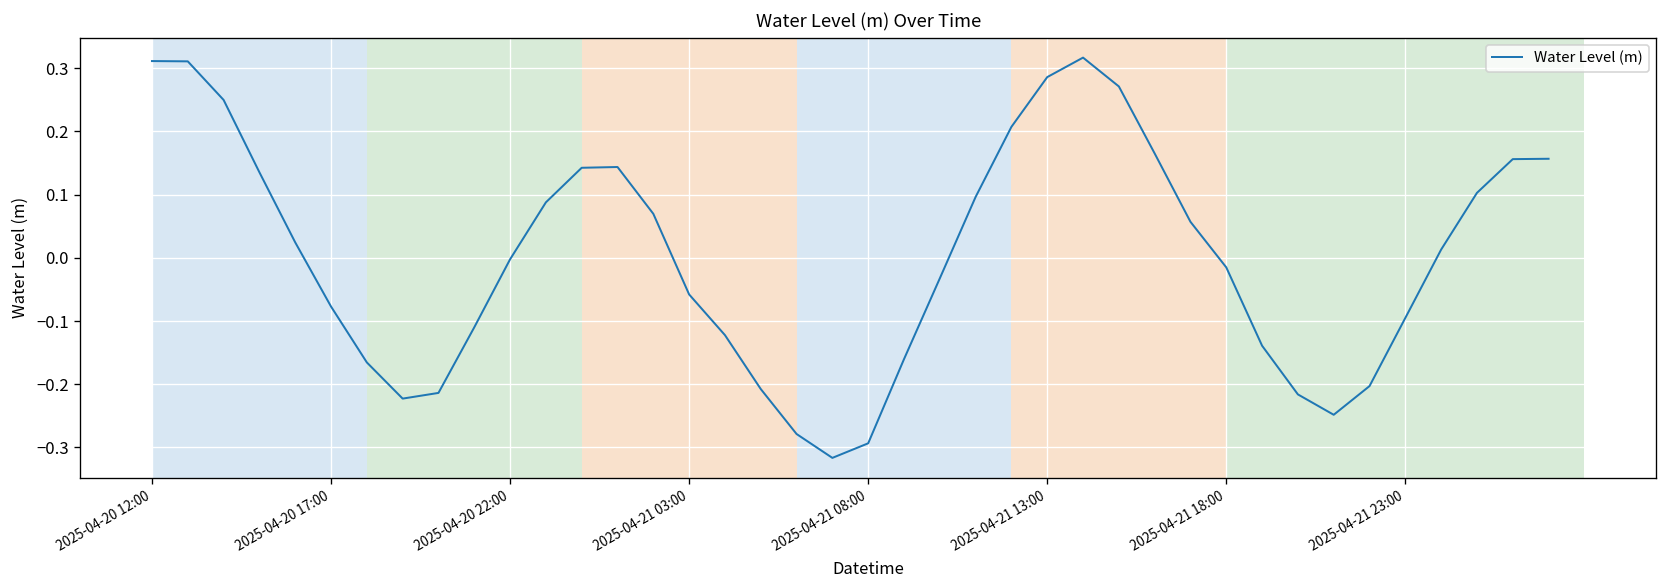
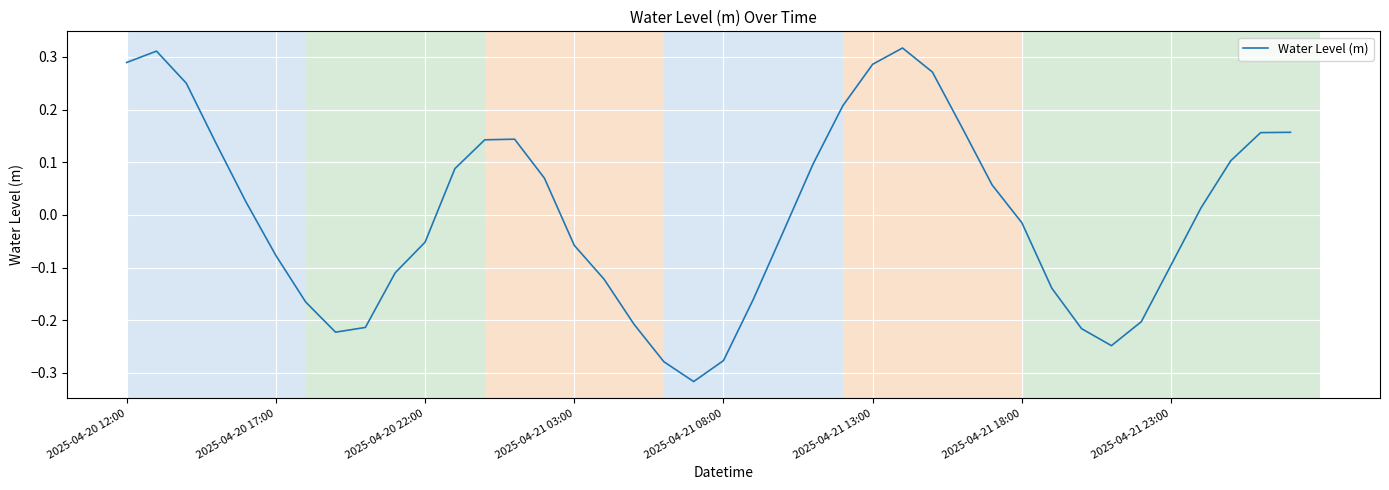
2025-04-20 12:00: 0.31 -> 0.29
2025-04-20 22:00: 0.00 -> -0.05
2025-04-21 08:00: -0.29 -> -0.28
